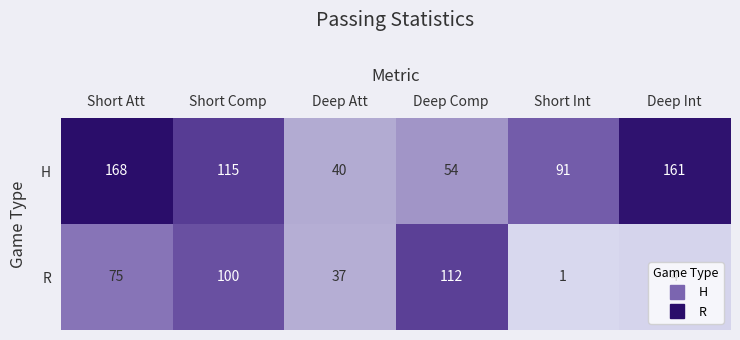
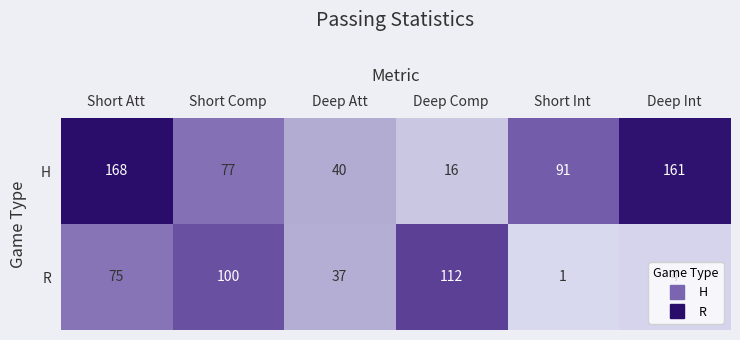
H, Short Comp: 115 -> 77
H, Deep Comp: 54 -> 16
